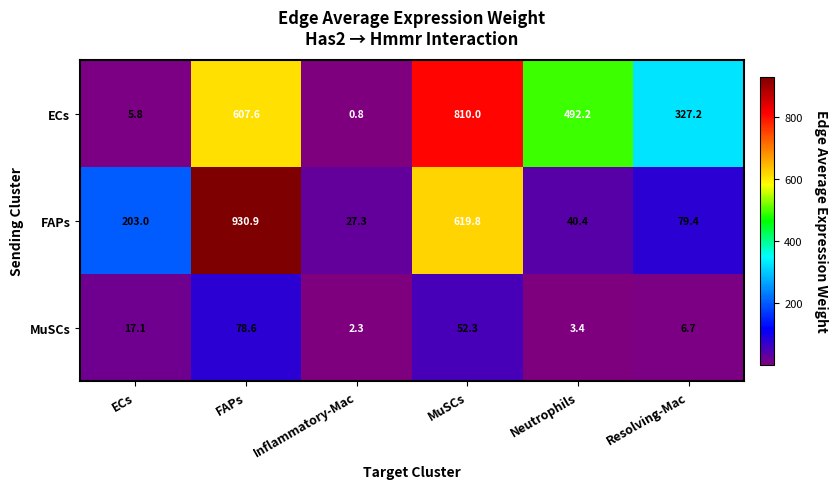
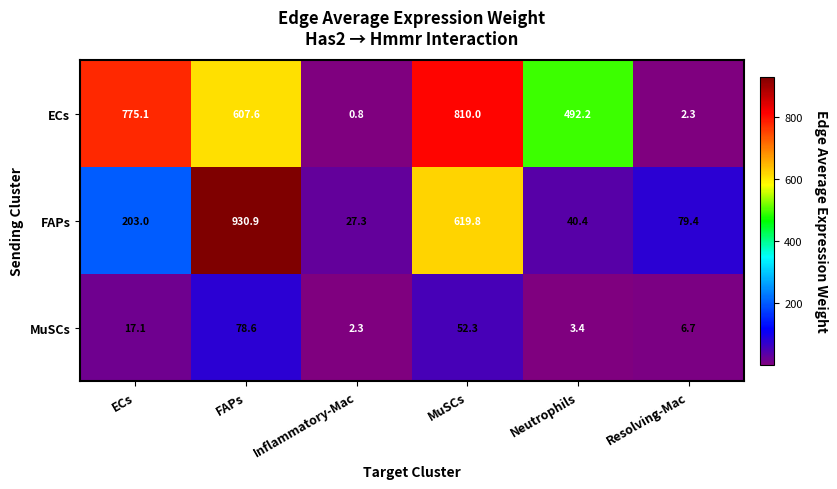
ECs, ECs: 5.8 -> 775.1
ECs, Resolving-Mac: 327.2 -> 2.3
